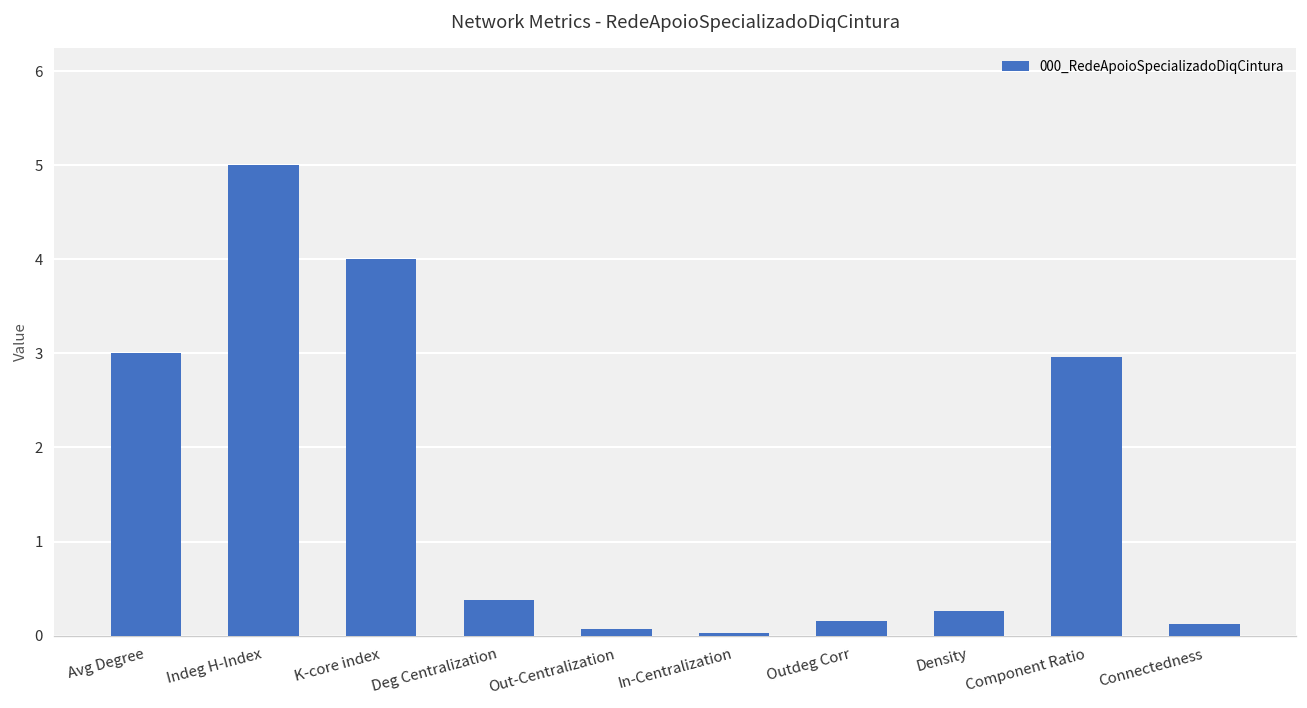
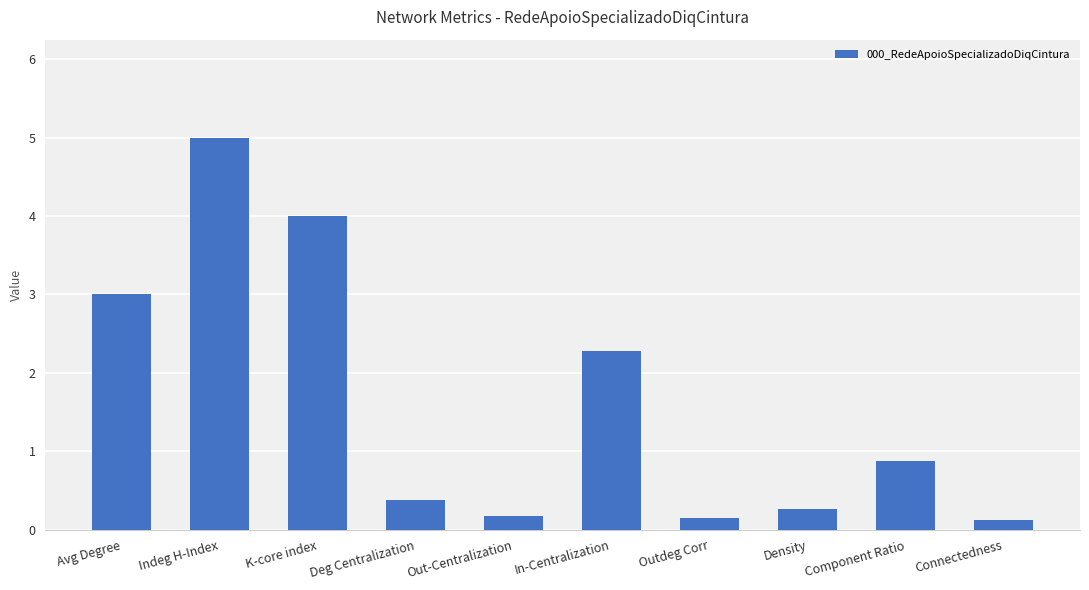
Out-Centralization: 0.1 -> 0.2
In-Centralization: 0.0 -> 2.3
Component Ratio: 3.0 -> 0.9
